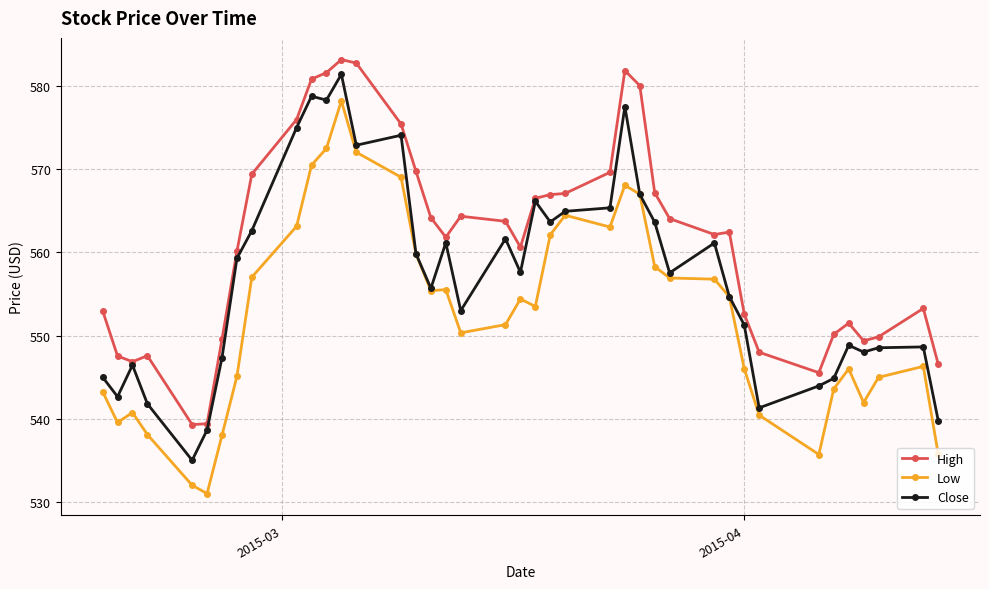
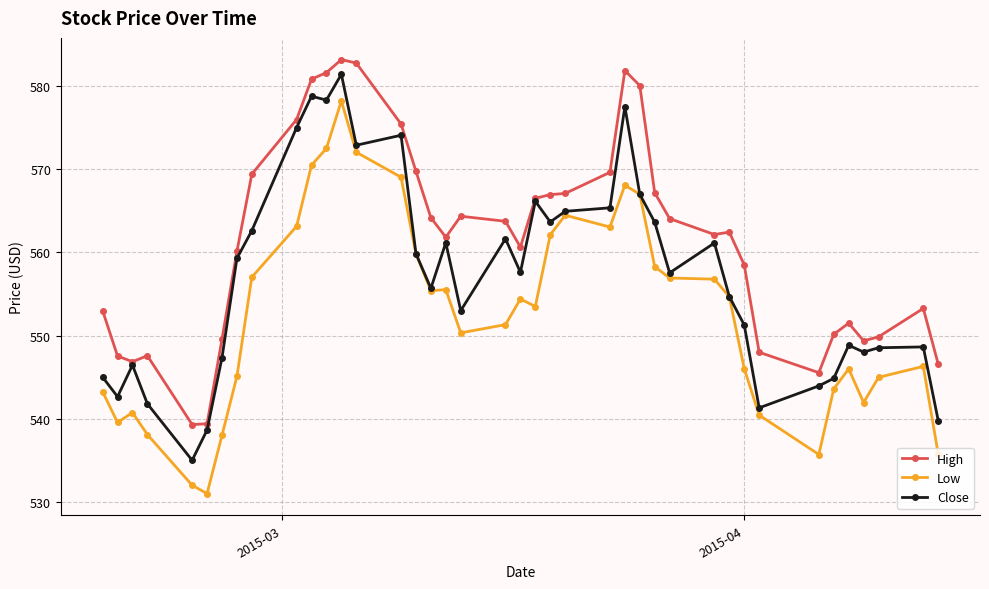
High, 2015-04: 553 -> 559
